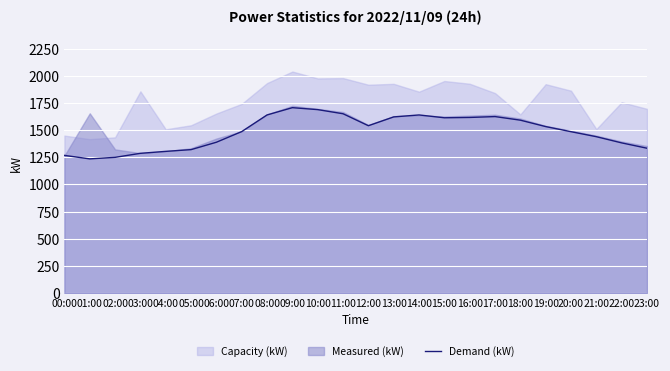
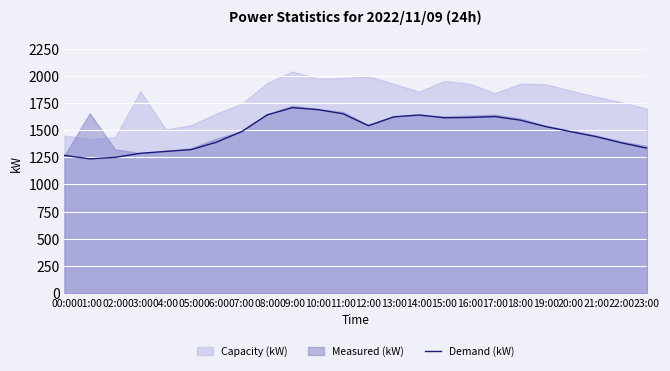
Capacity (kW), 12:00: 1920 -> 2000
Capacity (kW), 18:00: 1640 -> 1930
Capacity (kW), 21:00: 1510 -> 1810
